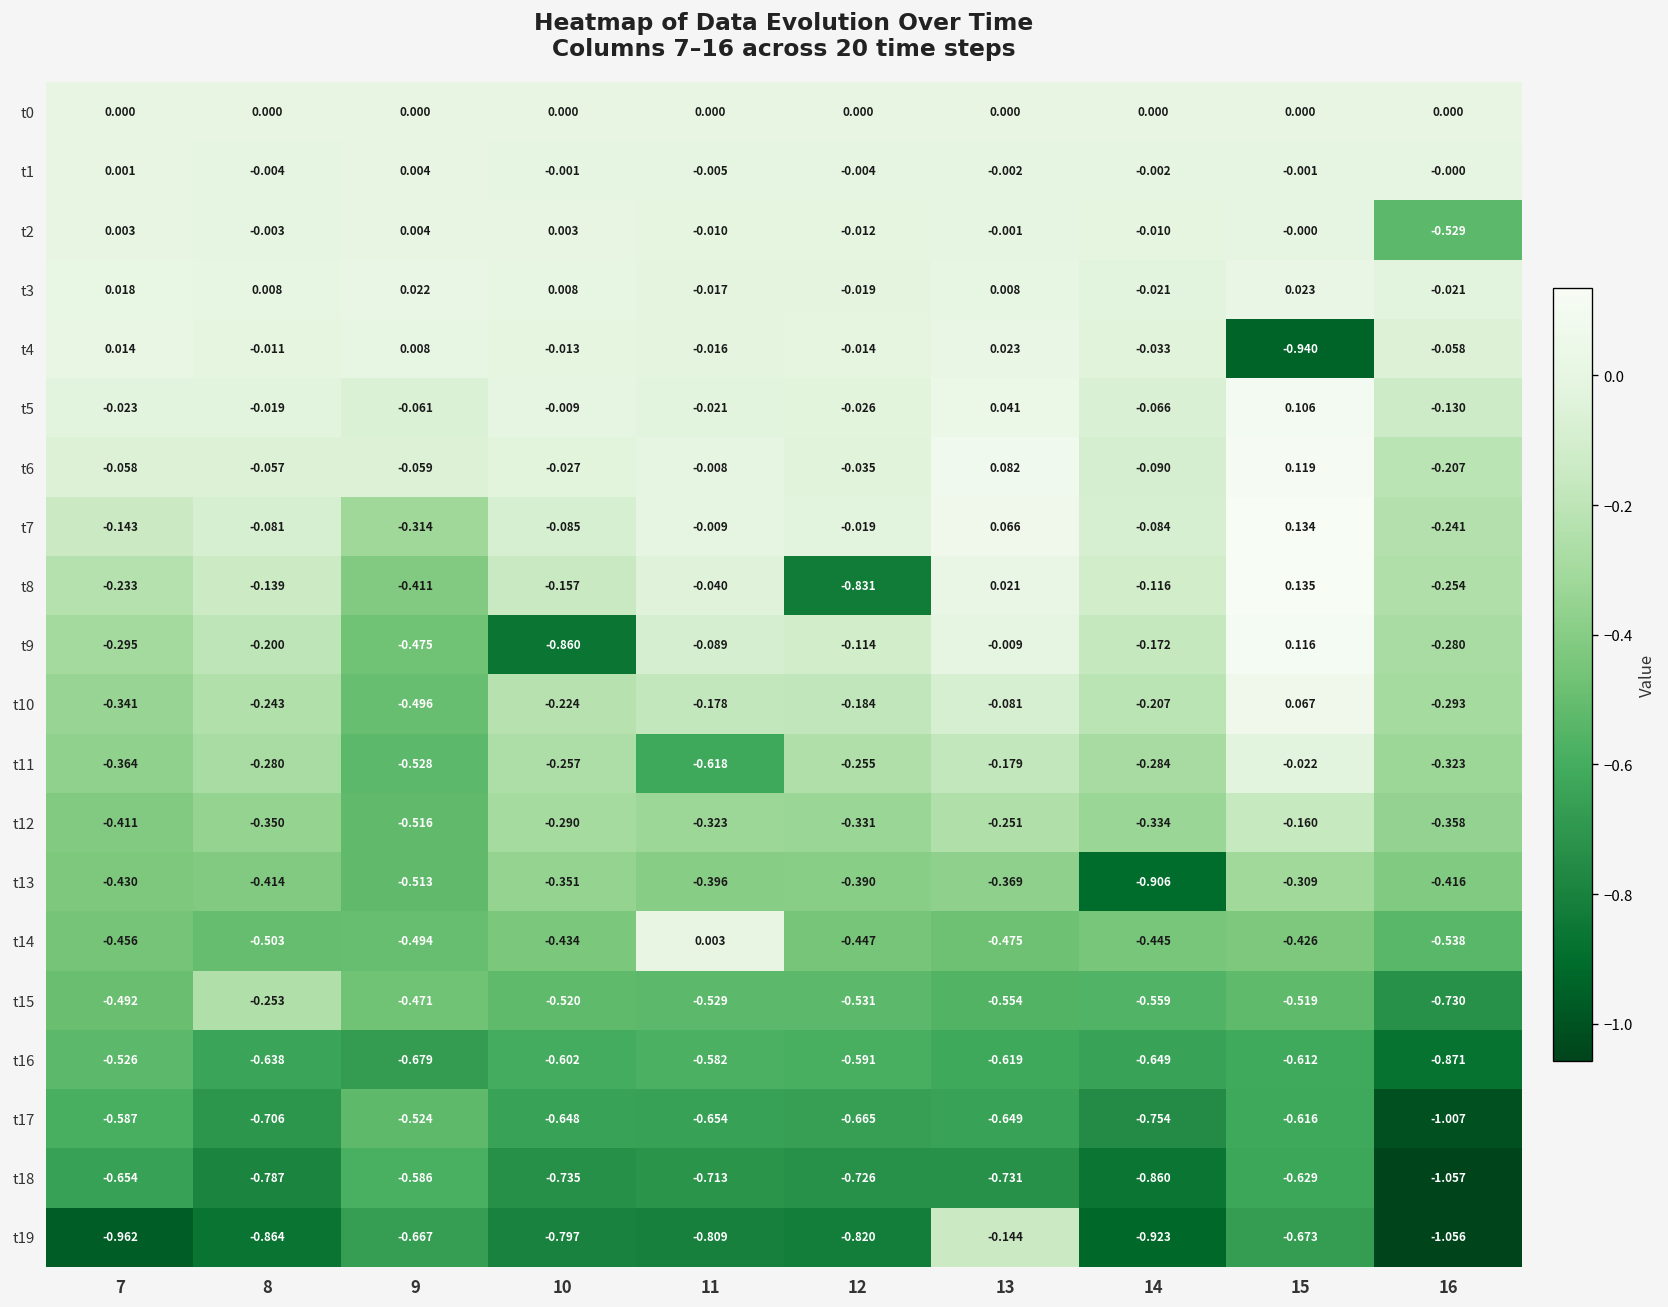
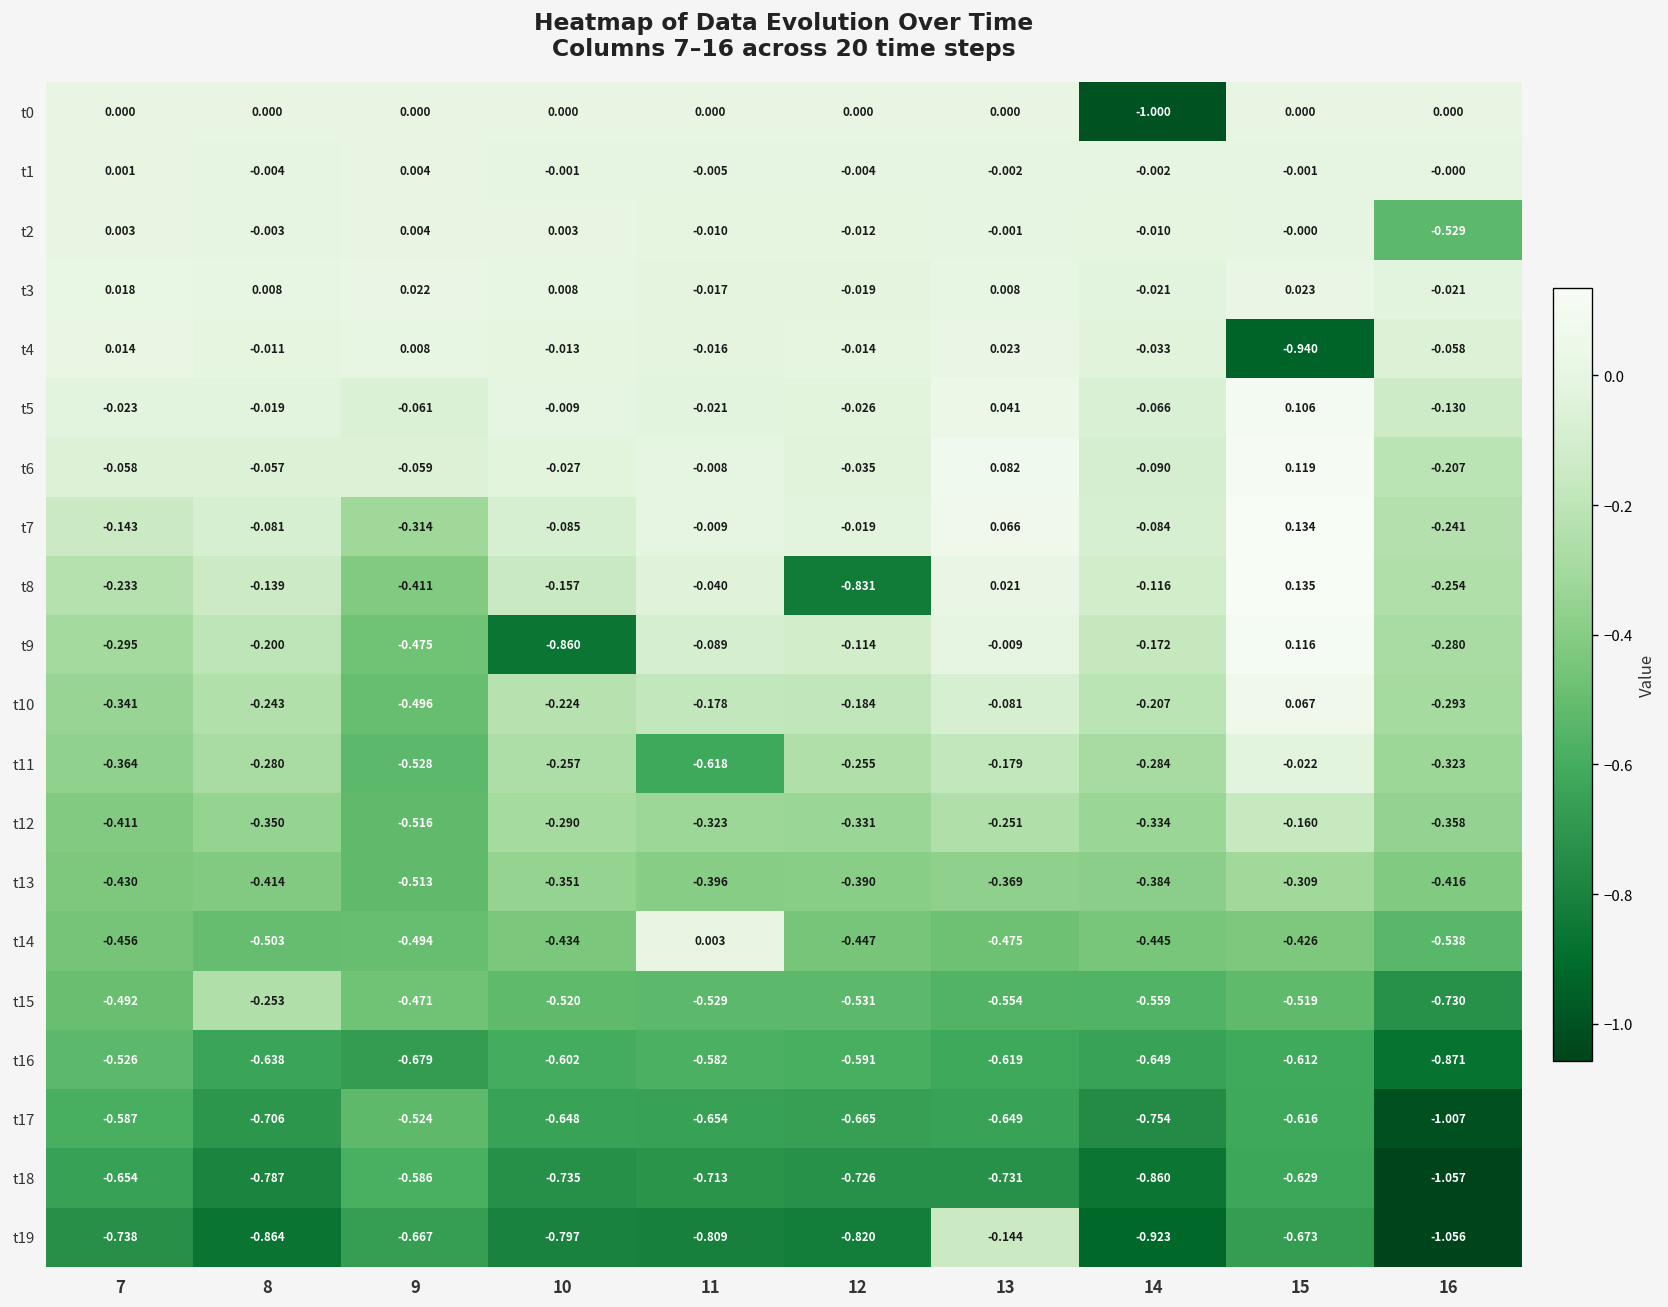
t0, 14: 0.000 -> -1.000
t13, 14: -0.906 -> -0.384
t19, 7: -0.962 -> -0.738
